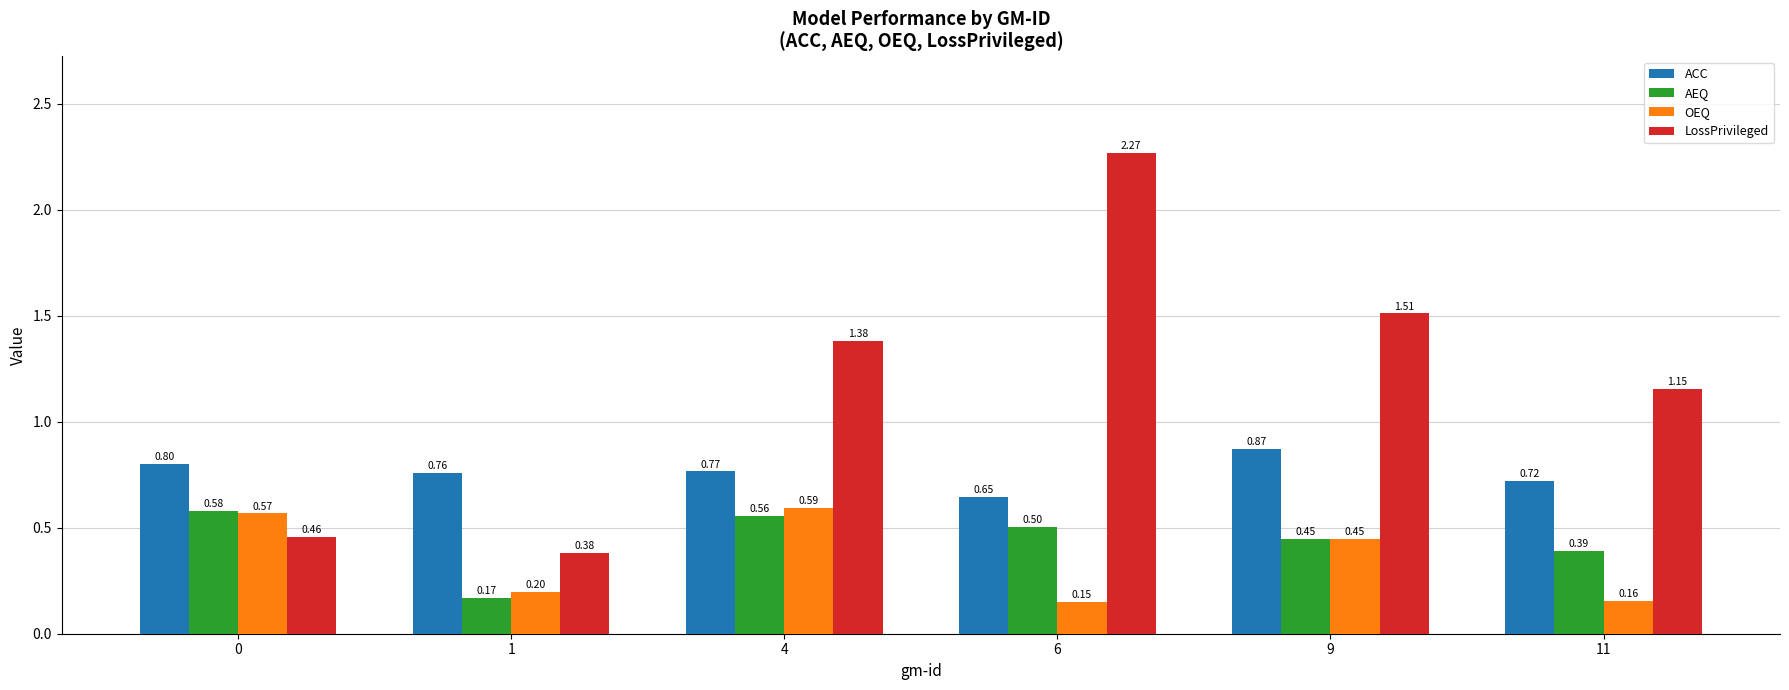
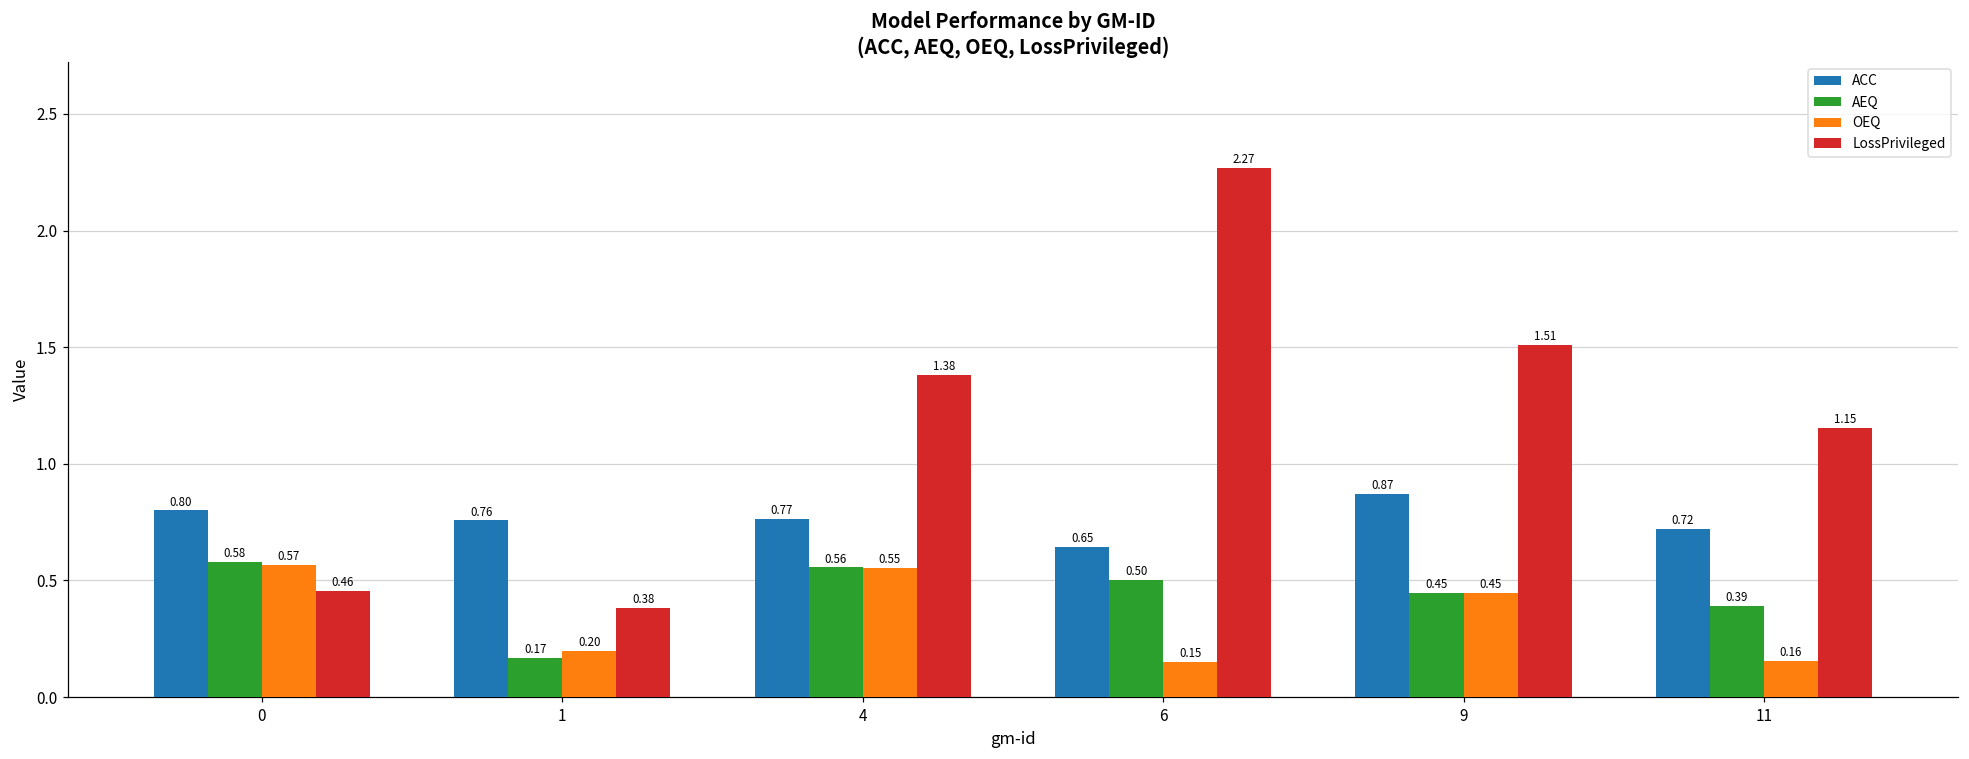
OEQ, 4: 0.59 -> 0.55
